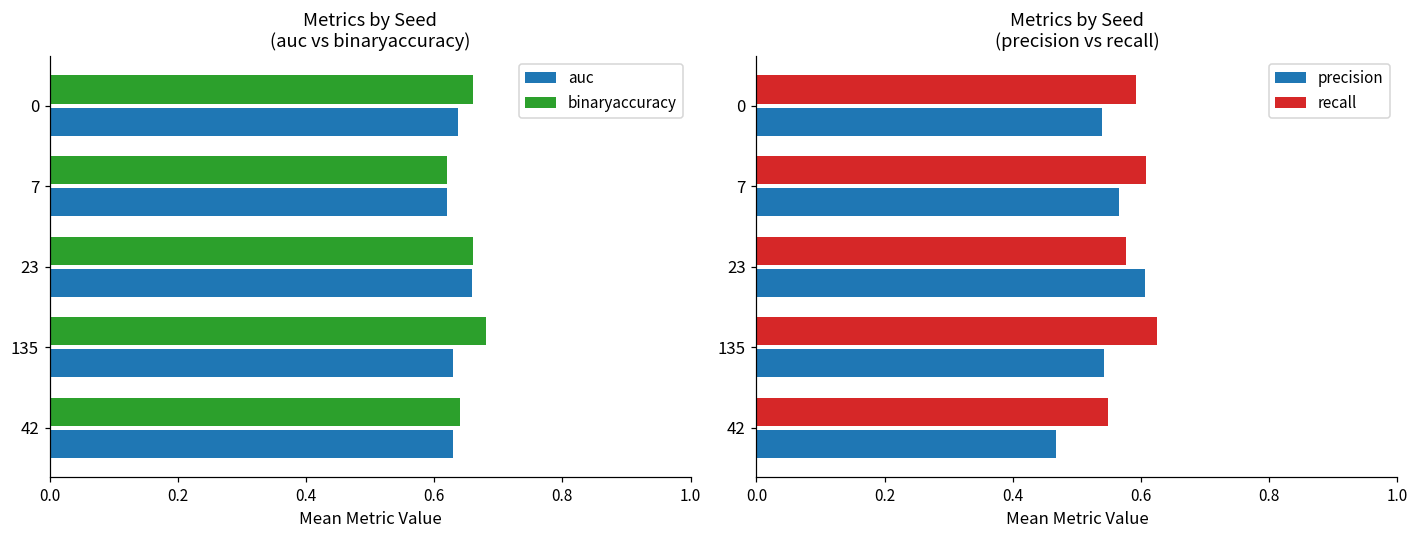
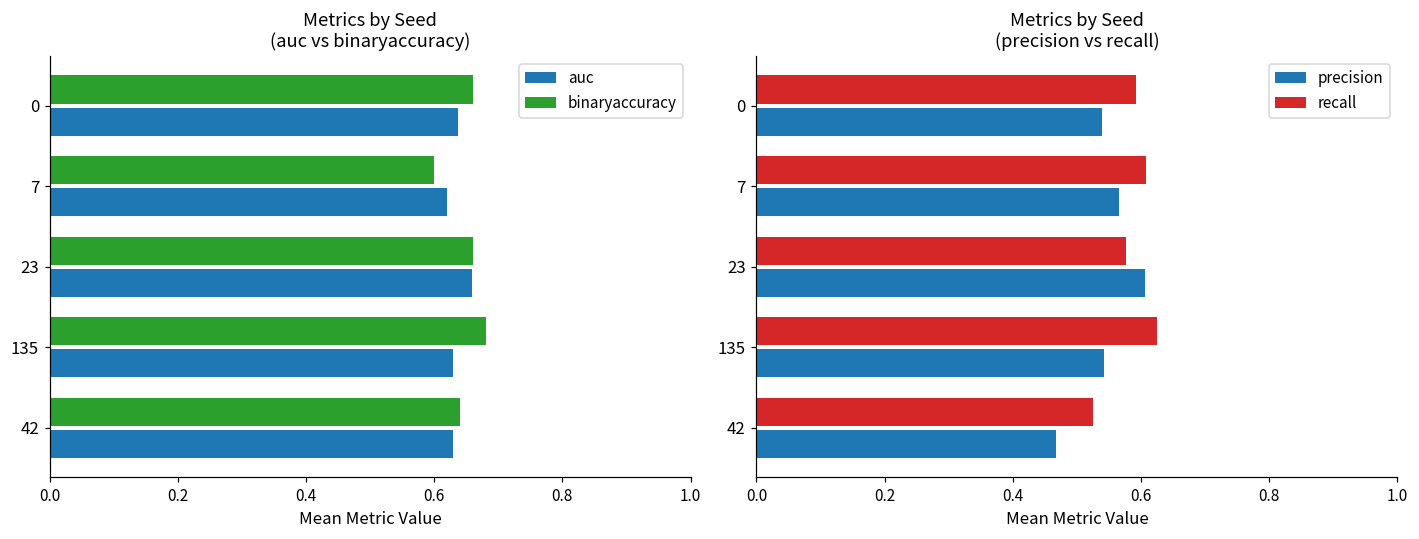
Metrics by Seed (auc vs binaryaccuracy), binaryaccuracy, 7: 0.62 -> 0.60
Metrics by Seed (precision vs recall), recall, 42: 0.55 -> 0.53
